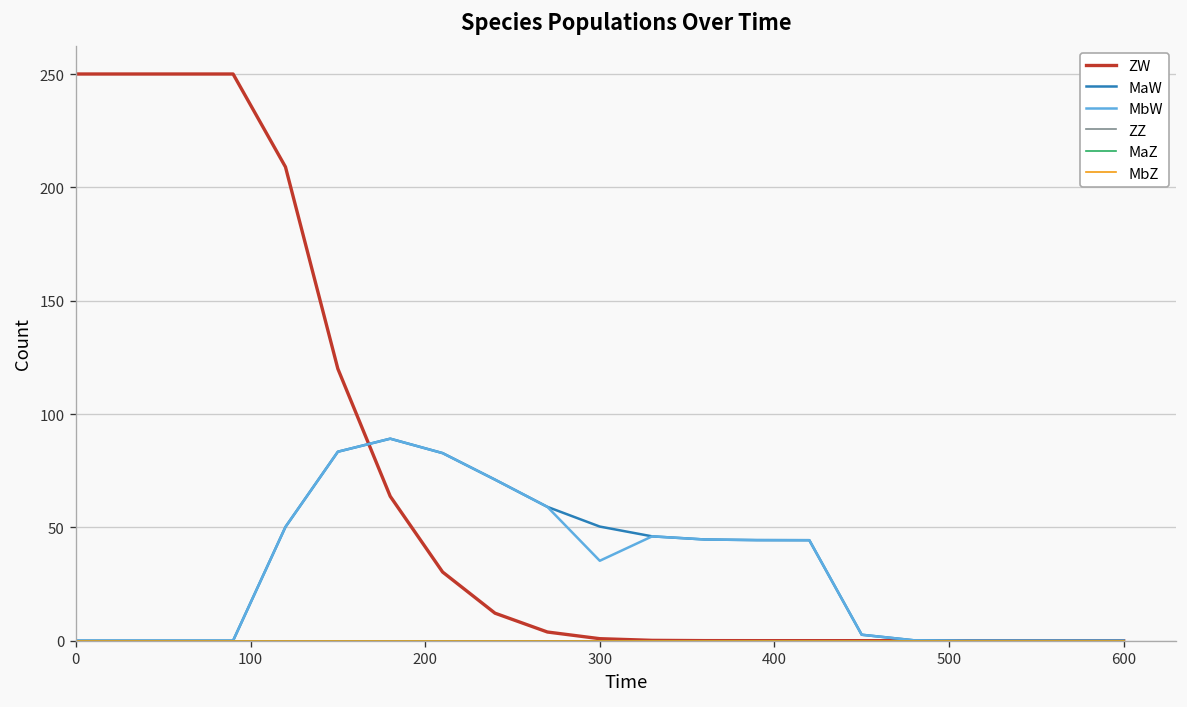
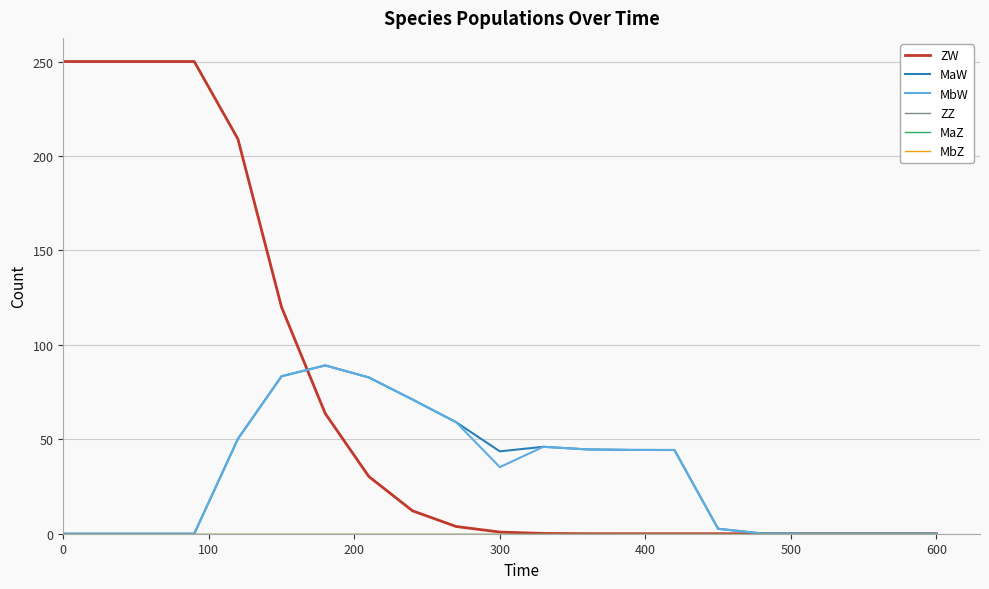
MaW, 300: 50 -> 44
